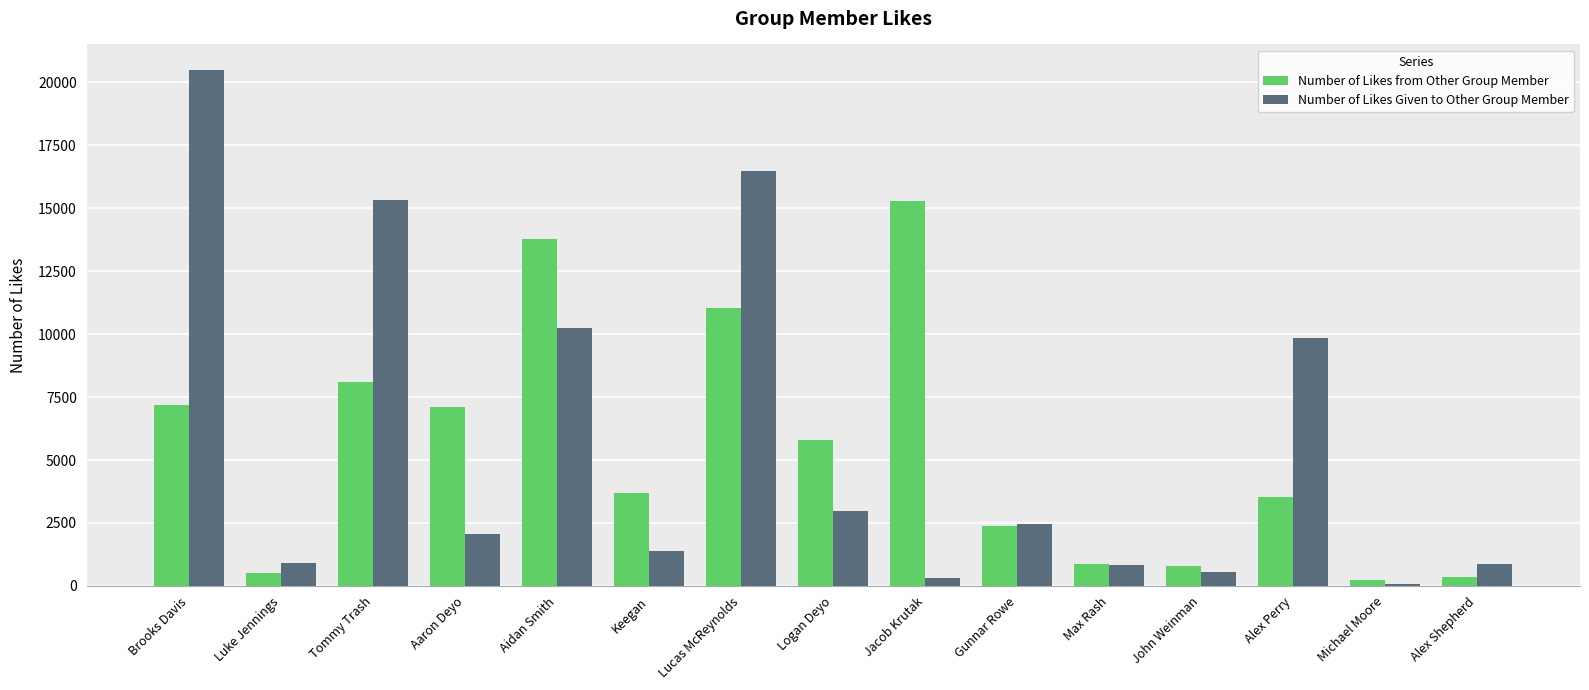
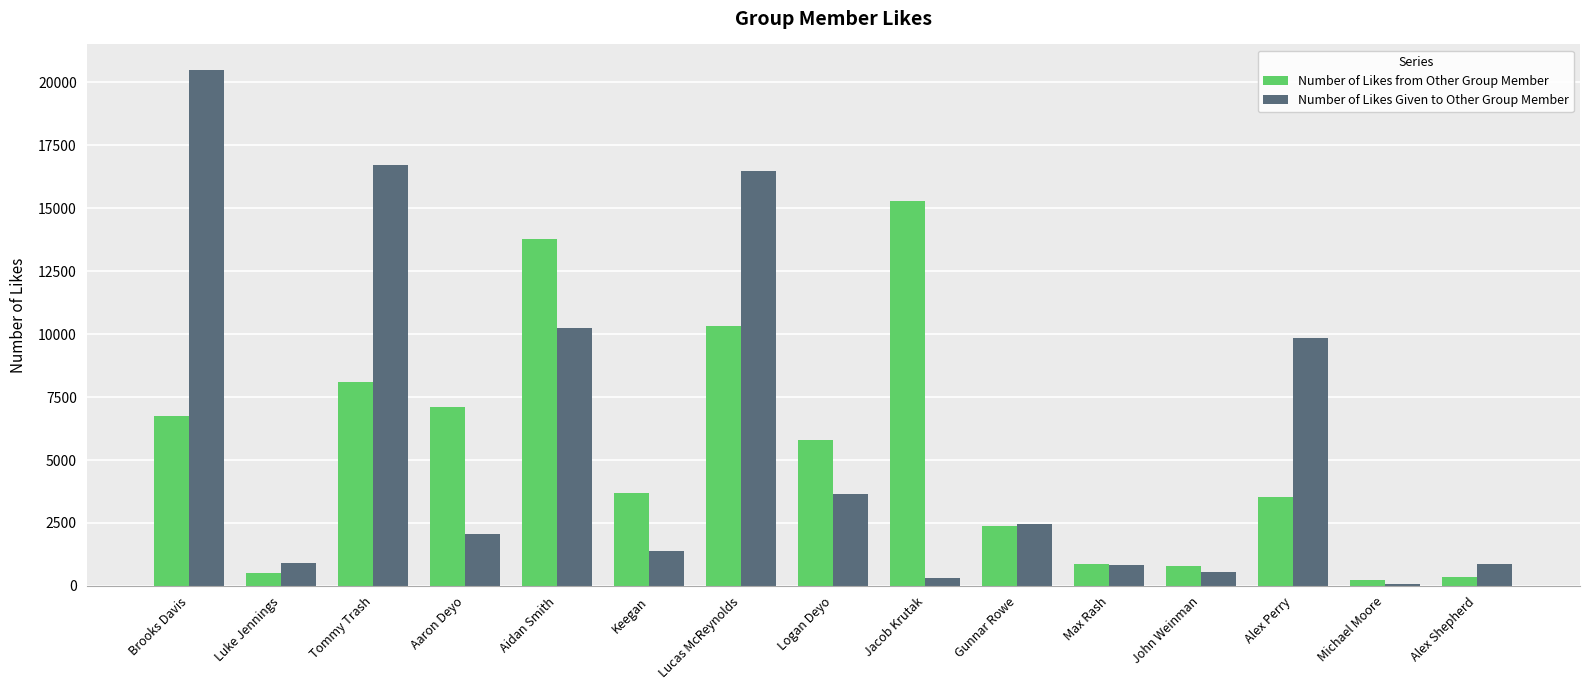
Number of Likes from Other Group Member, Brooks Davis: 7200 -> 6700
Number of Likes Given to Other Group Member, Tommy Trash: 15300 -> 16700
Number of Likes from Other Group Member, Lucas McReynolds: 11000 -> 10300
Number of Likes Given to Other Group Member, Logan Deyo: 3000 -> 3700
